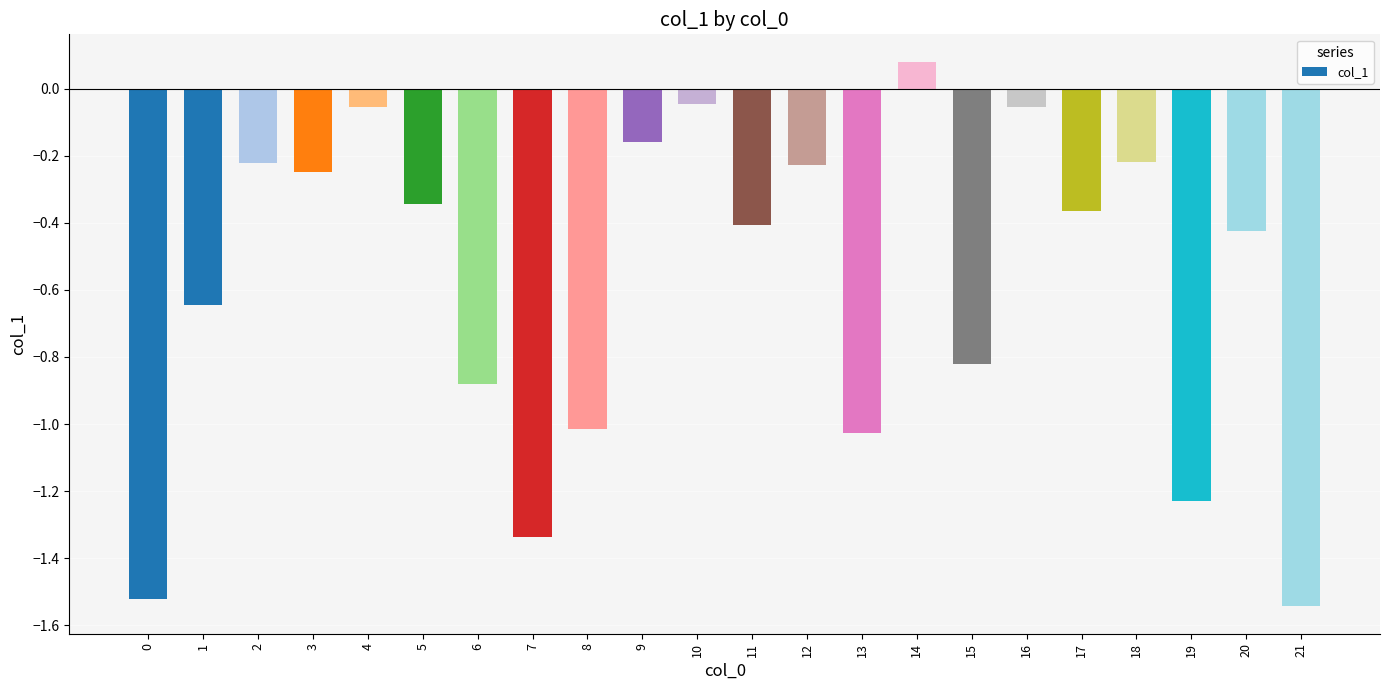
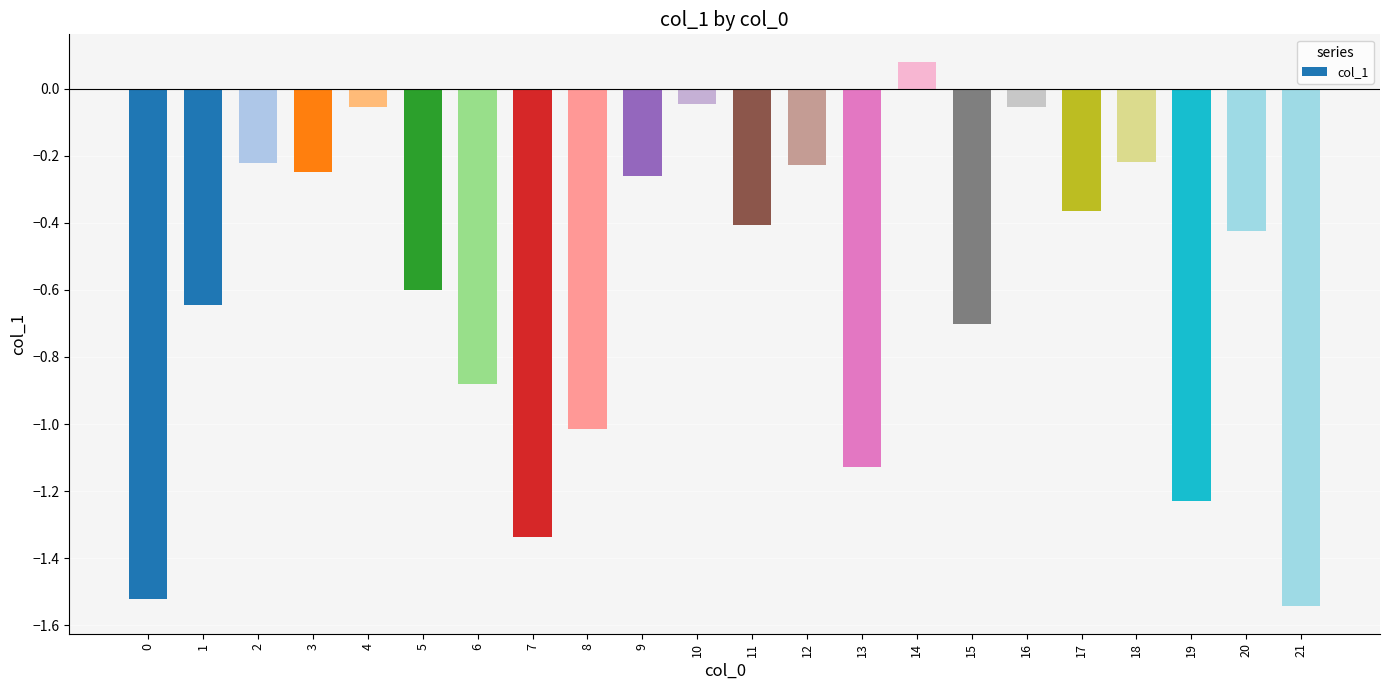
5: -0.34 -> -0.60
9: -0.16 -> -0.26
13: -1.03 -> -1.13
15: -0.82 -> -0.70
